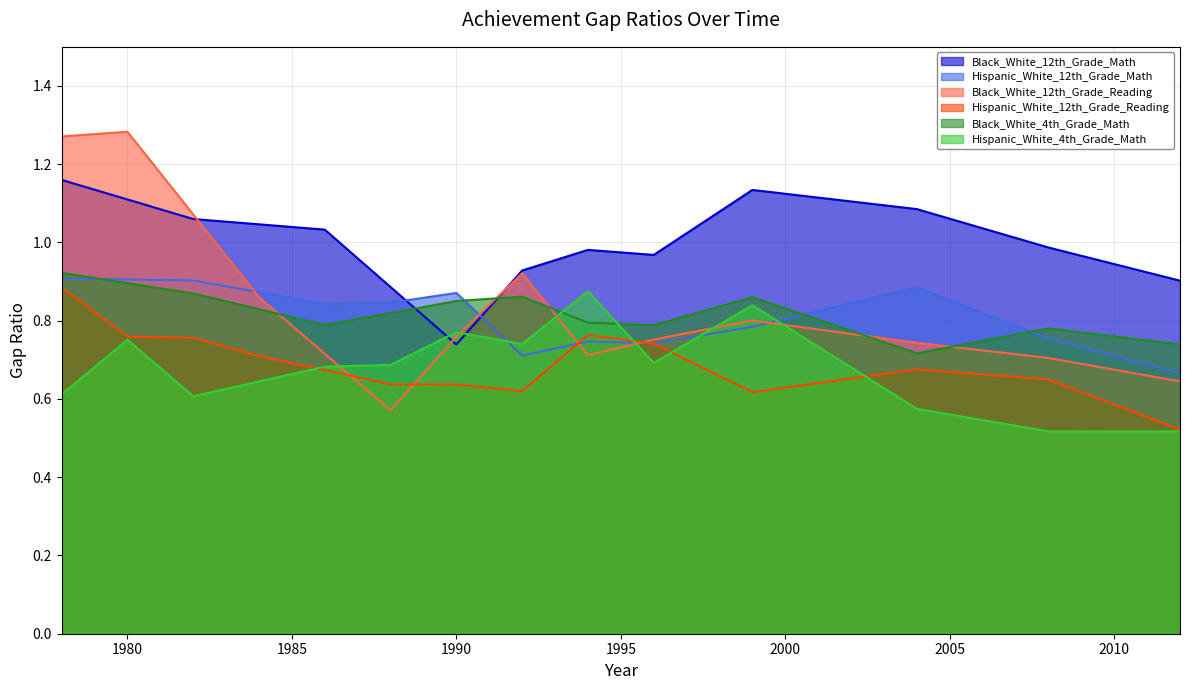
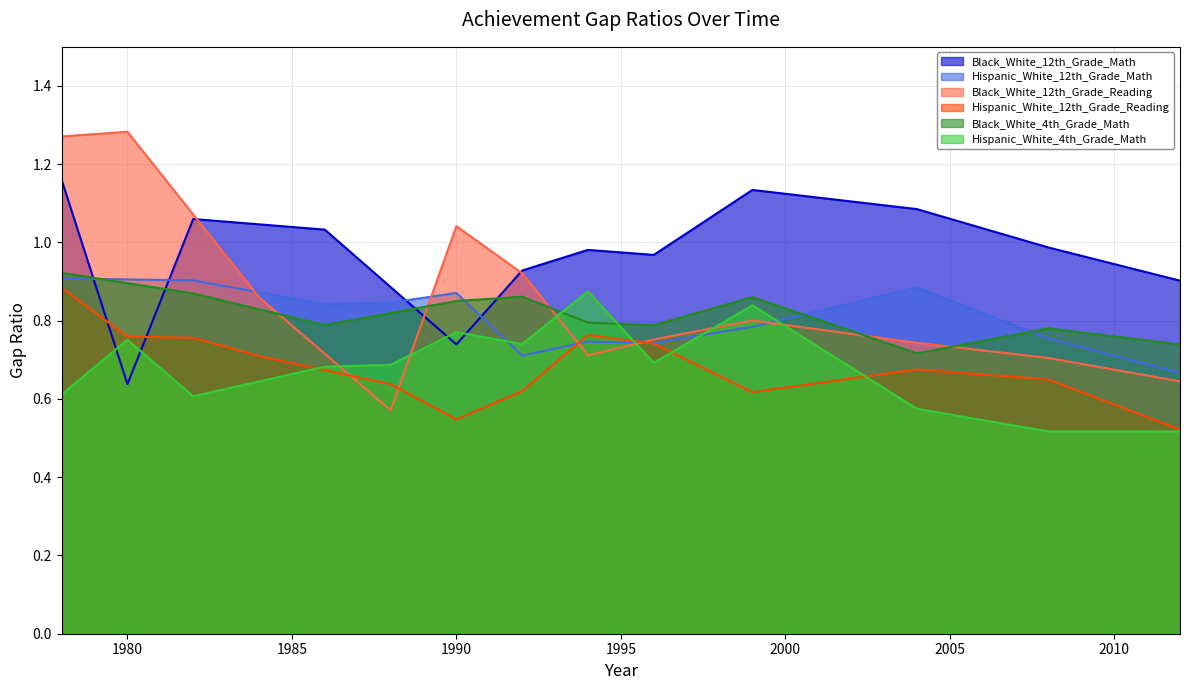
Black_White_12th_Grade_Math, 1980: 1.11 -> 0.64
Black_White_12th_Grade_Reading, 1990: 0.76 -> 1.04
Hispanic_White_12th_Grade_Reading, 1990: 0.64 -> 0.55
